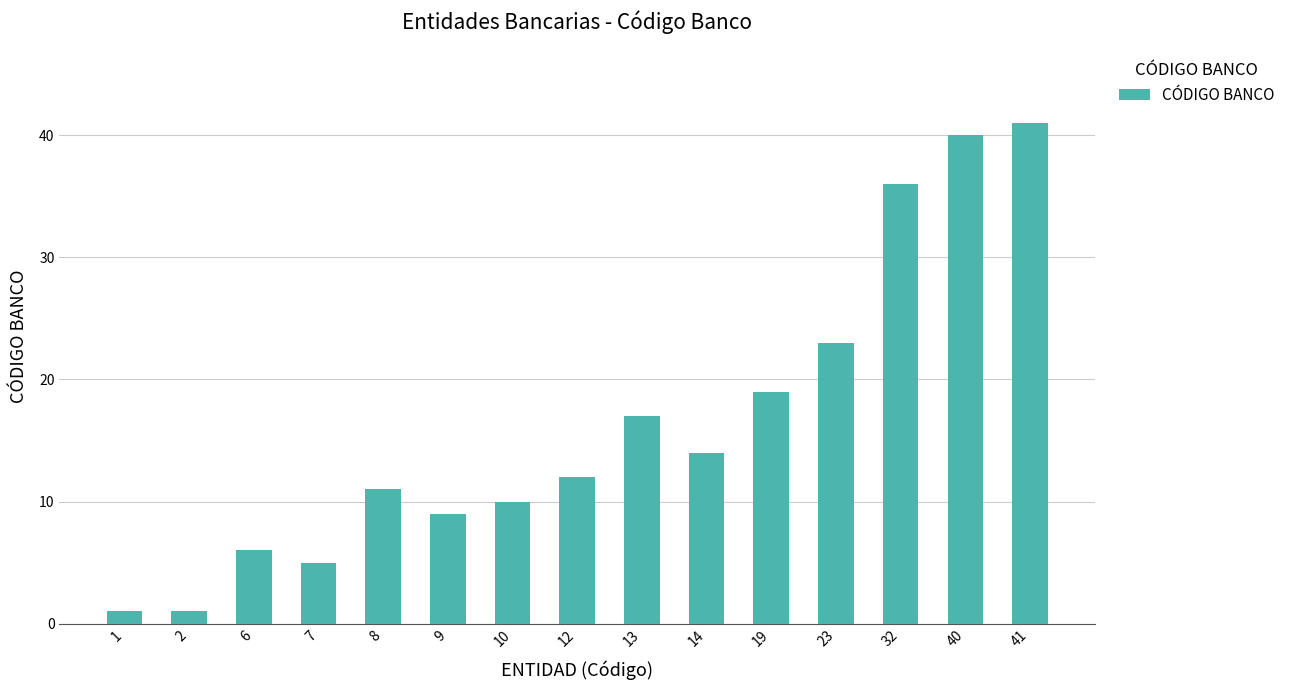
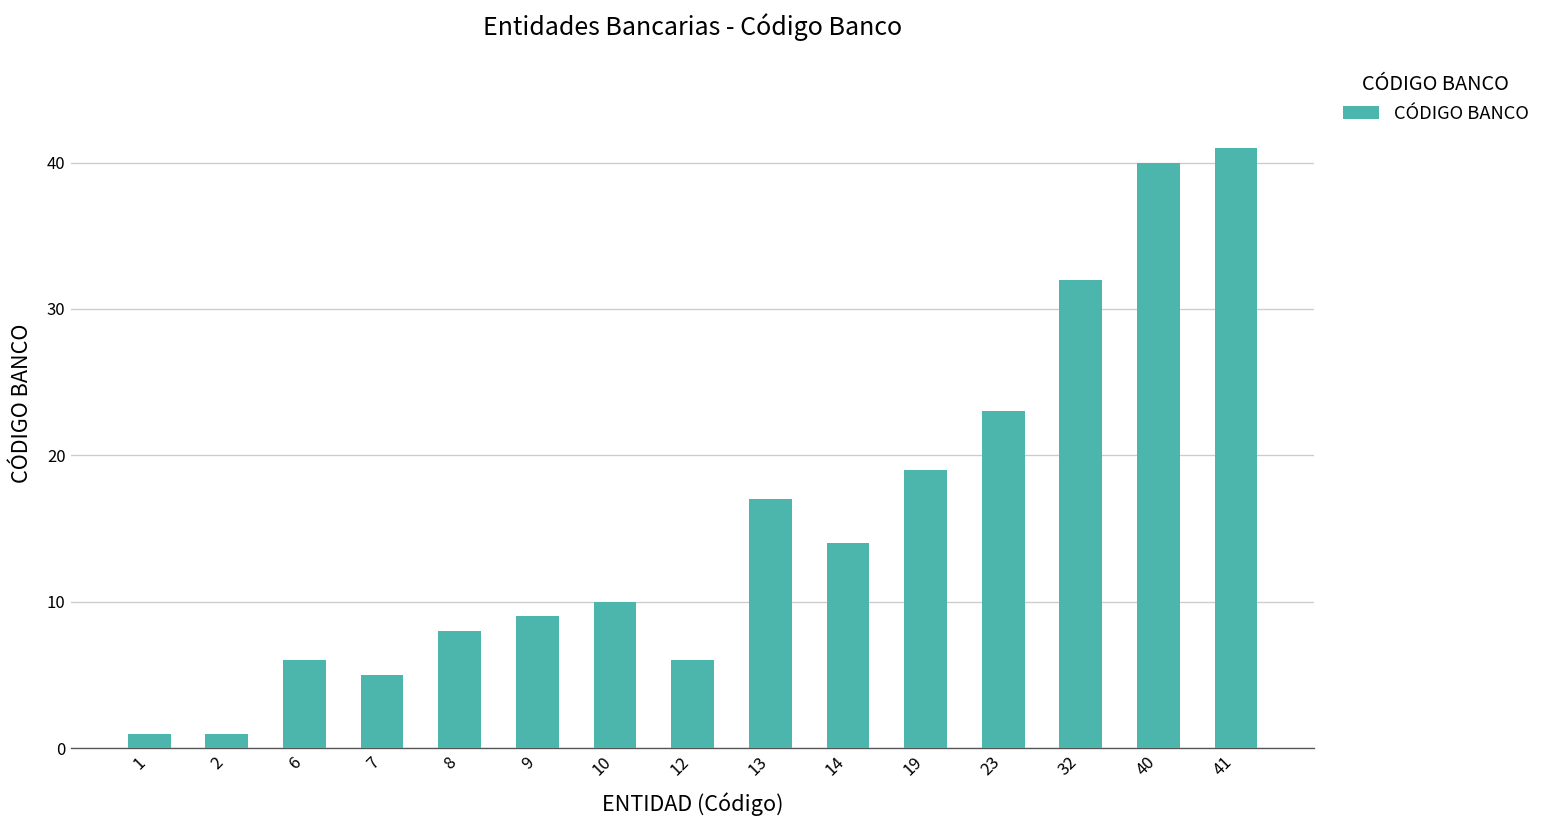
8: 11 -> 8
12: 12 -> 6
32: 36 -> 32
